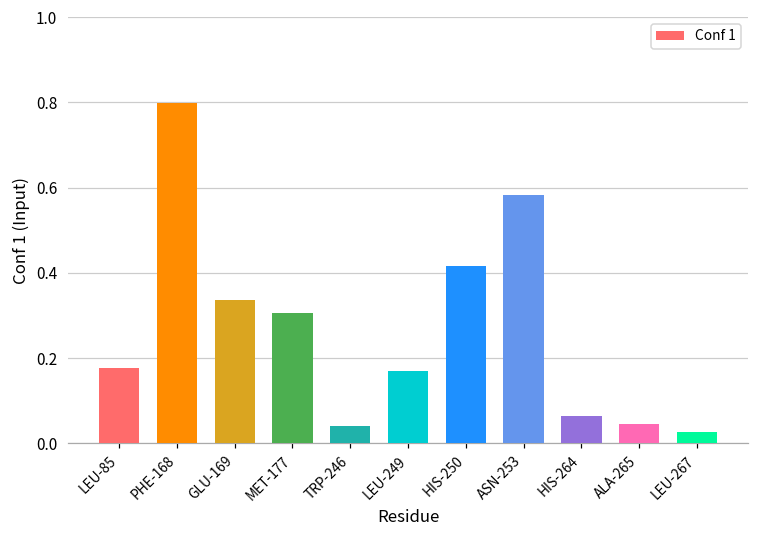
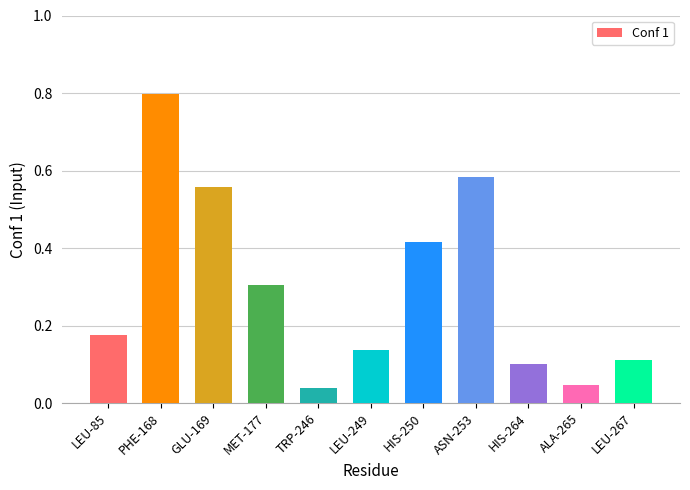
GLU-169: 0.34 -> 0.56
LEU-249: 0.17 -> 0.14
HIS-264: 0.06 -> 0.10
LEU-267: 0.03 -> 0.11
